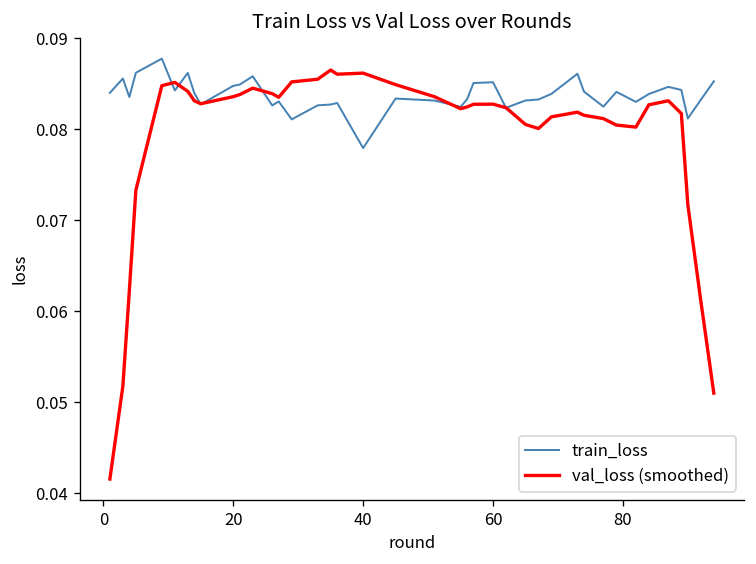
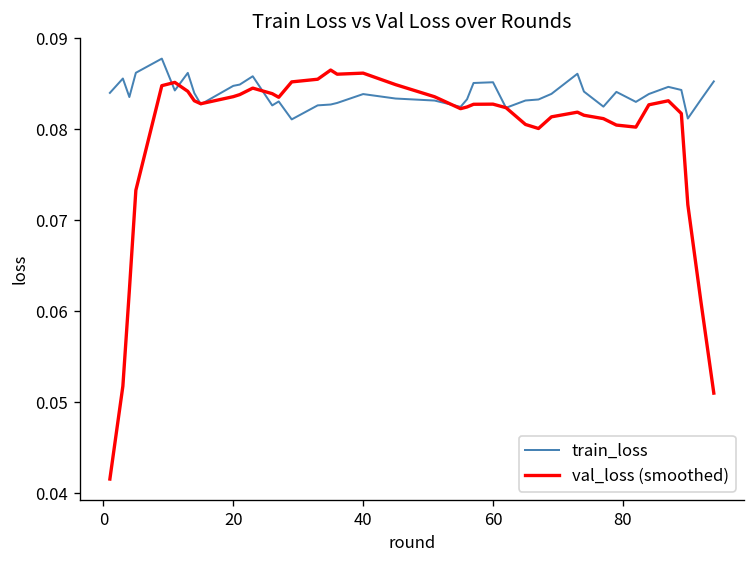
train_loss, 40: 0.078 -> 0.084
